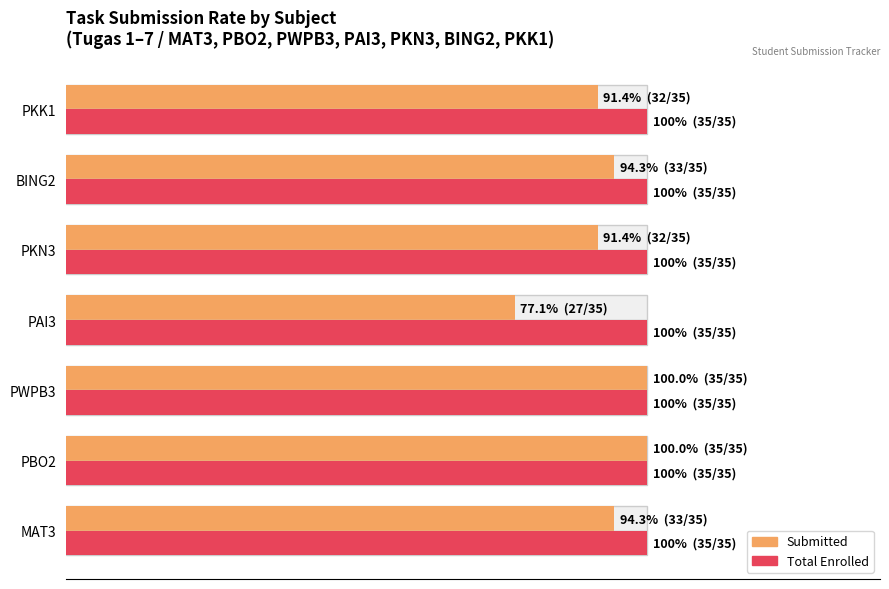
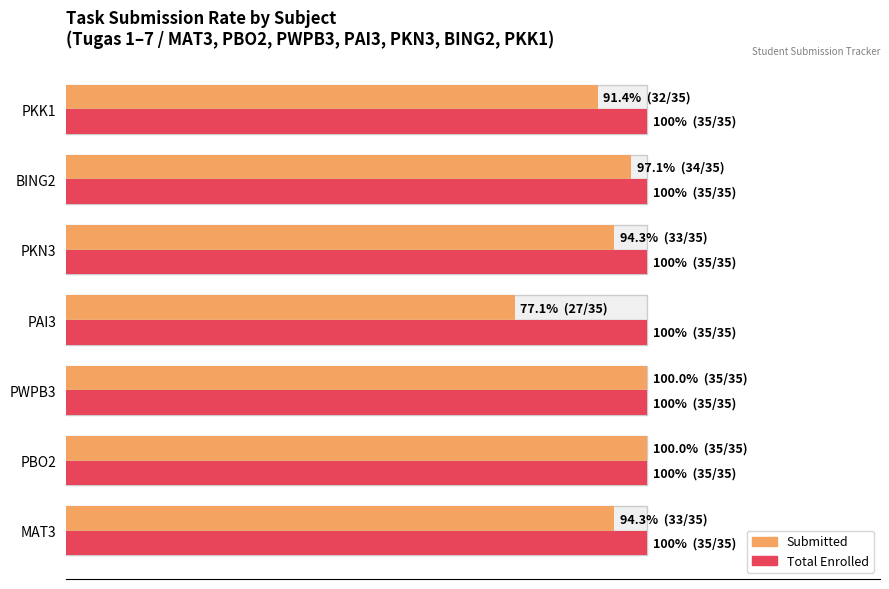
Submitted, BING2: 94.3% (33/35) -> 97.1% (34/35)
Submitted, PKN3: 91.4% (32/35) -> 94.3% (33/35)
